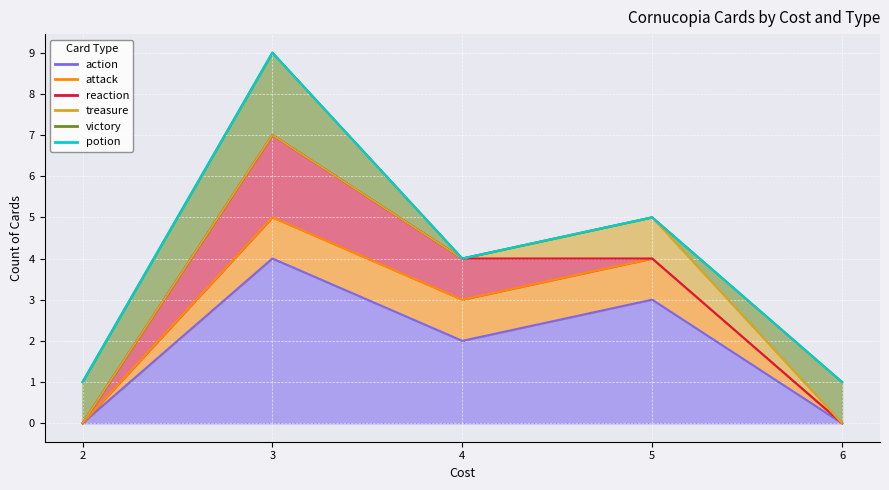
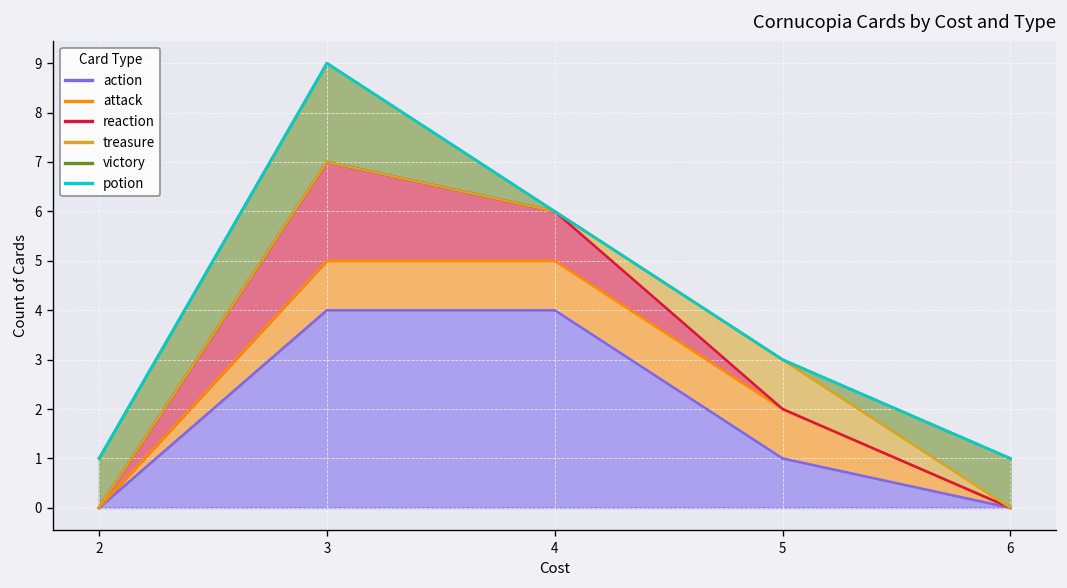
action, 4: 2 -> 4
action, 5: 3 -> 1
